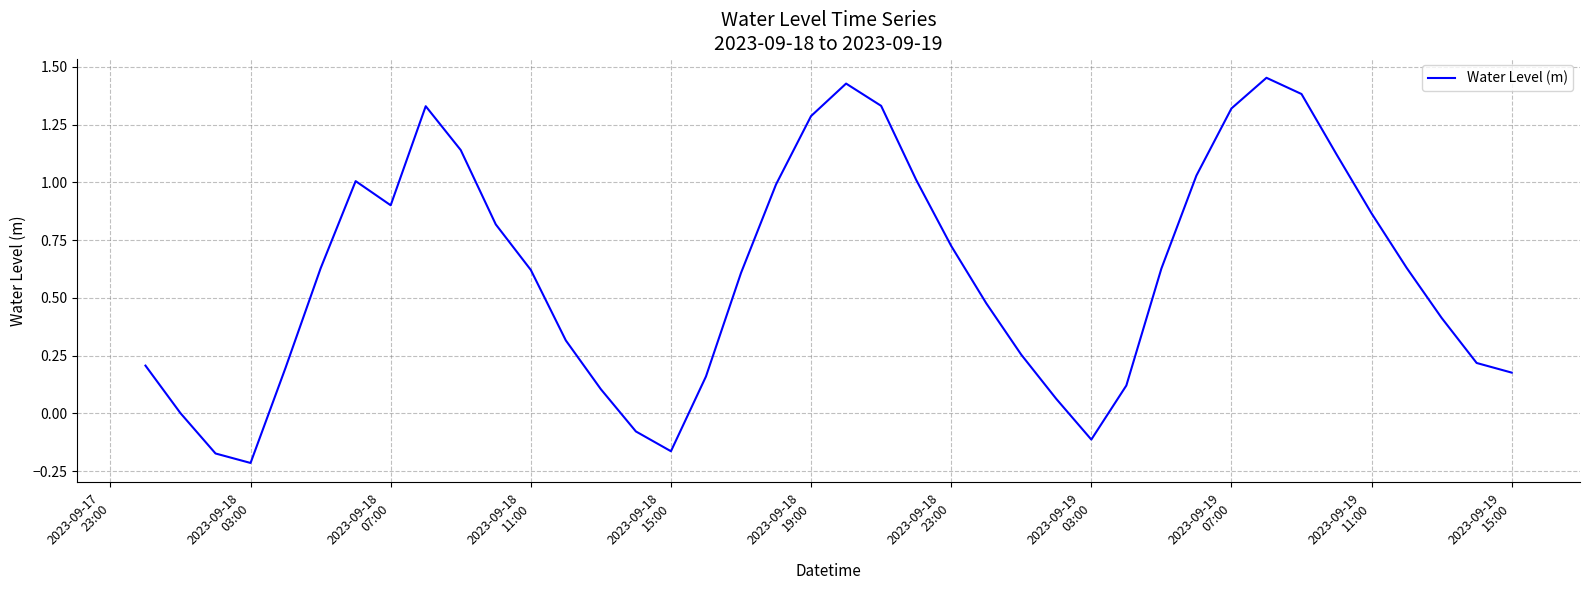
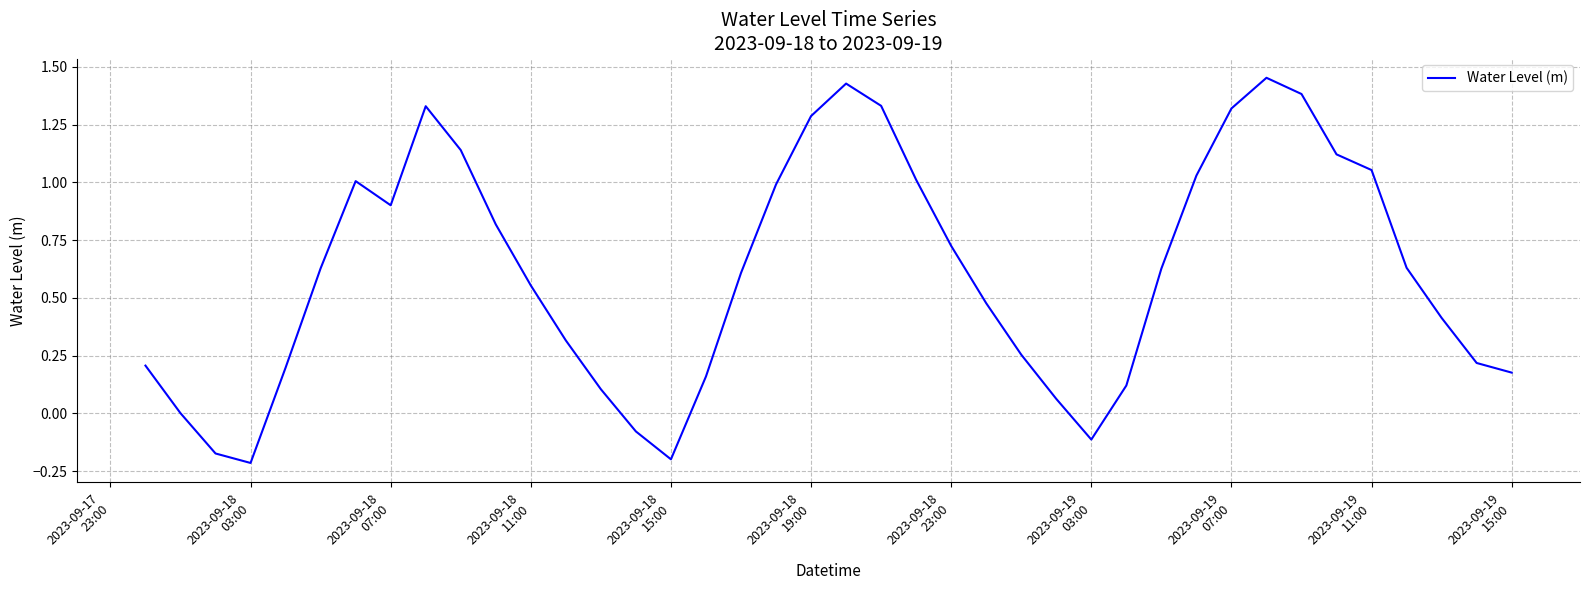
2023-09-18 11:00: 0.62 -> 0.55
2023-09-18 15:00: -0.16 -> -0.20
2023-09-19 11:00: 0.87 -> 1.05
